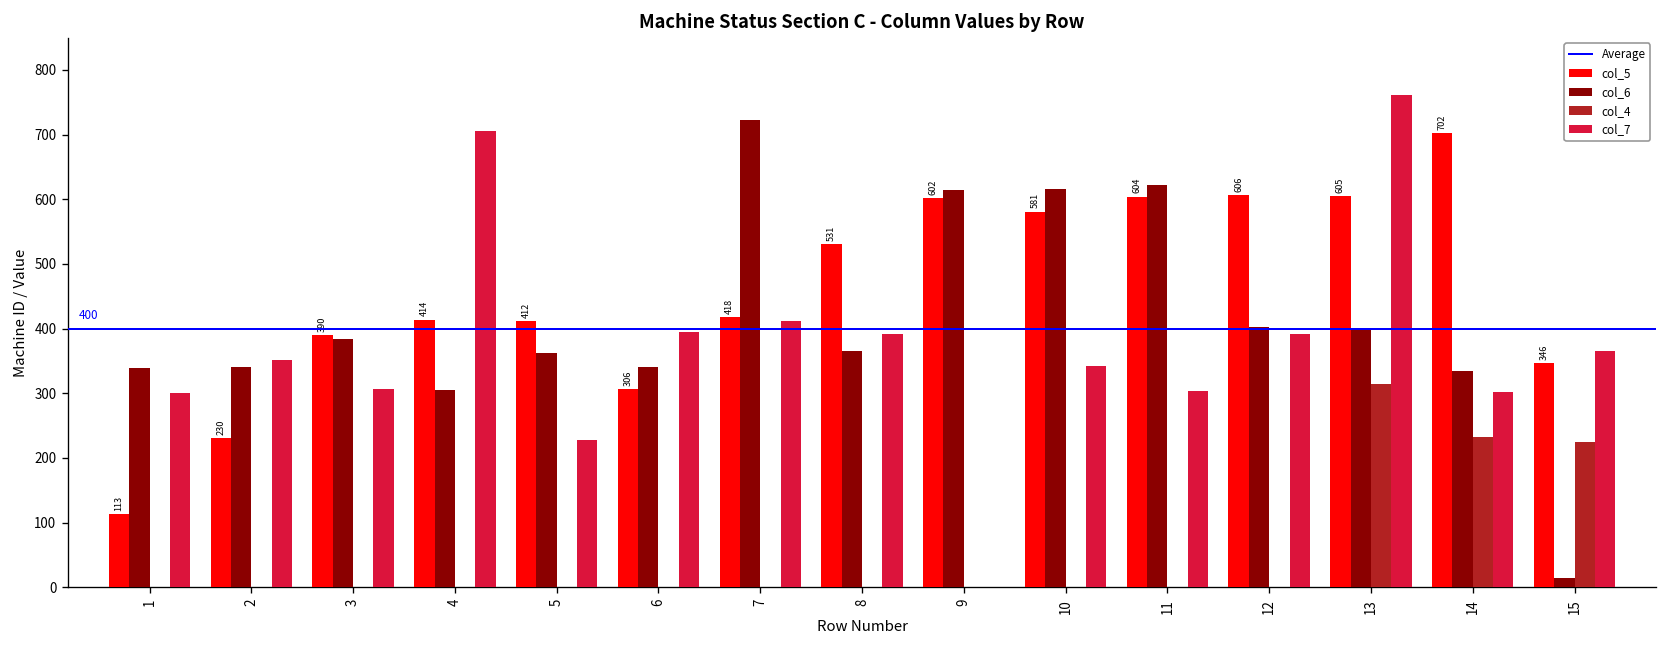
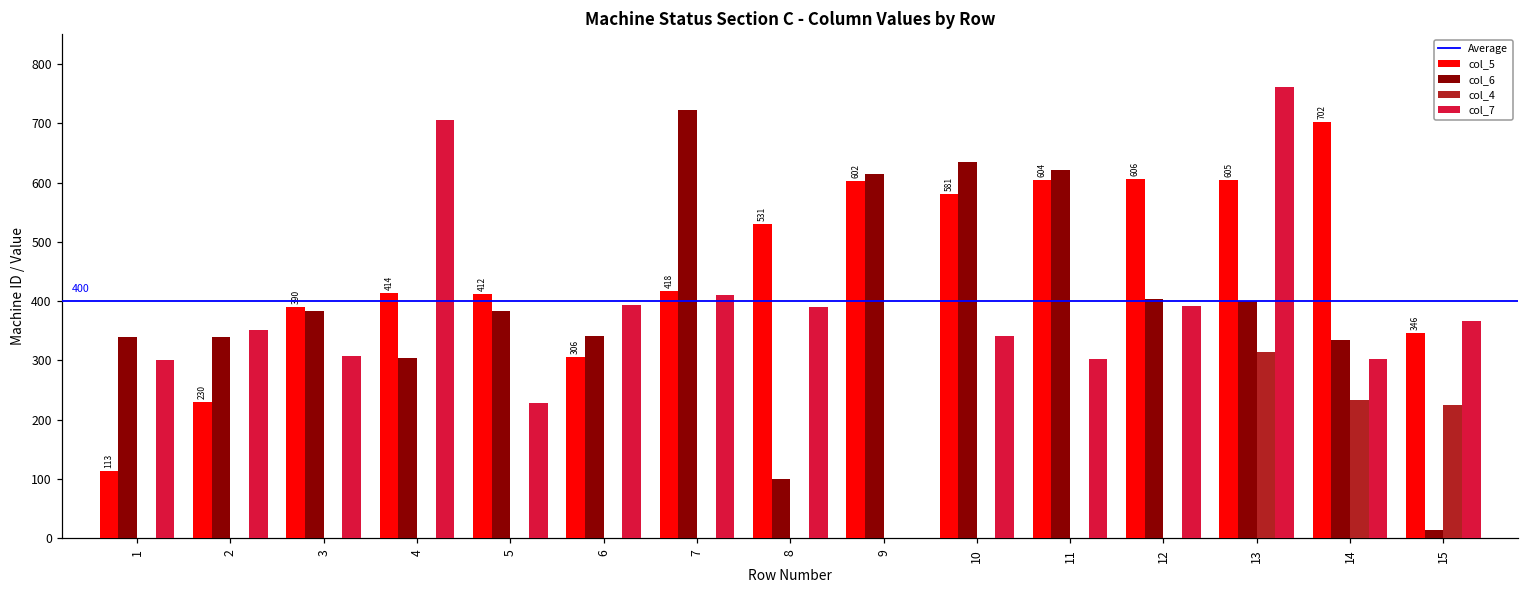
col_6, 5: 360 -> 380
col_6, 8: 370 -> 100
col_6, 10: 620 -> 630
